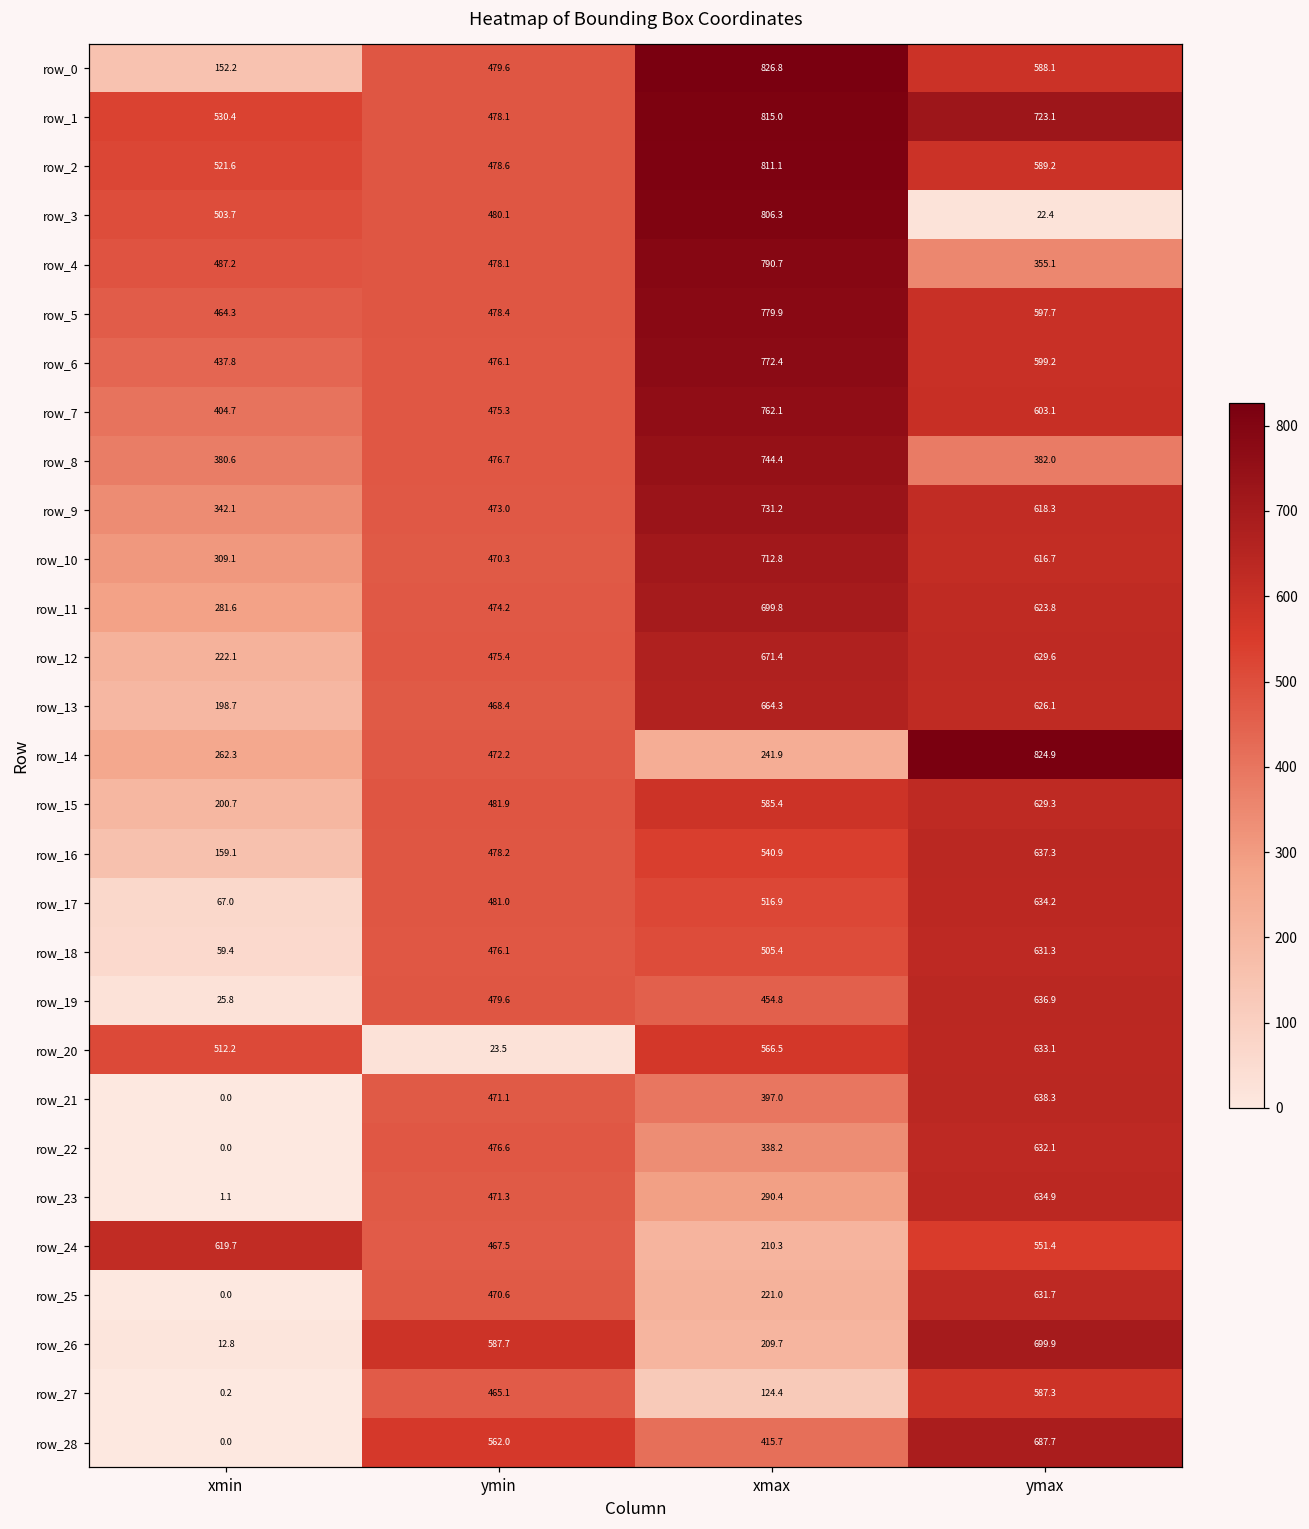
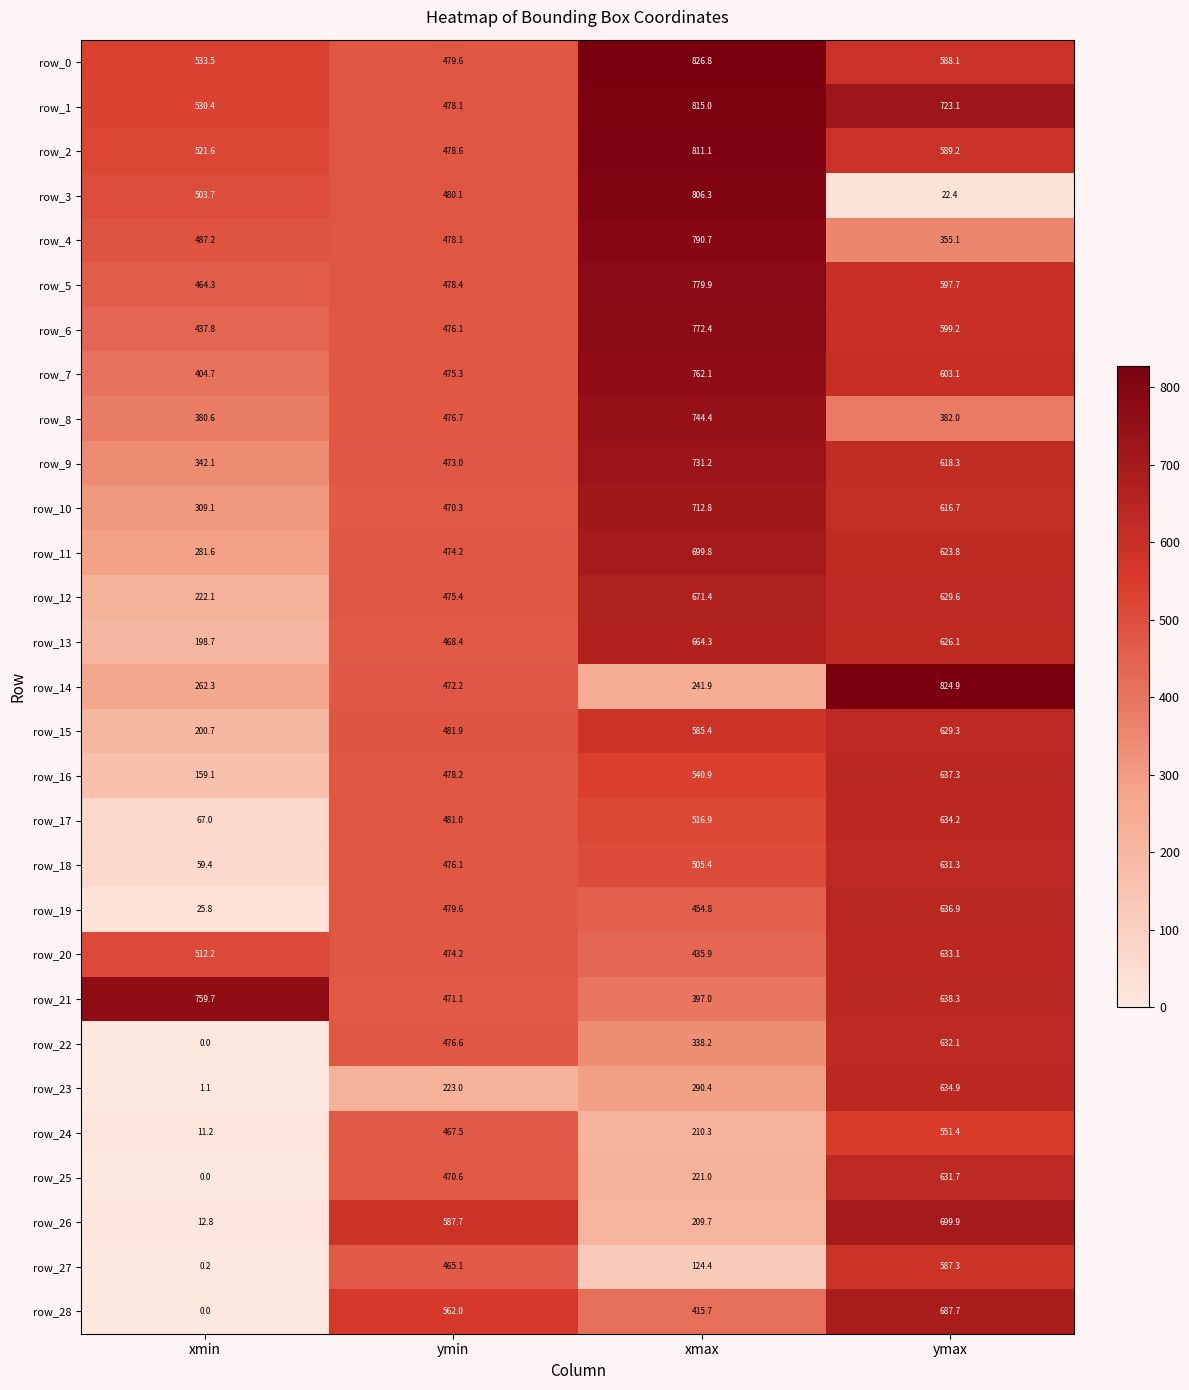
row_0, xmin: 152.2 -> 533.5
row_20, ymin: 23.5 -> 474.2
row_20, xmax: 566.5 -> 435.9
row_21, xmin: 0.0 -> 759.7
row_23, ymin: 471.3 -> 223.0
row_24, xmin: 619.7 -> 11.2
